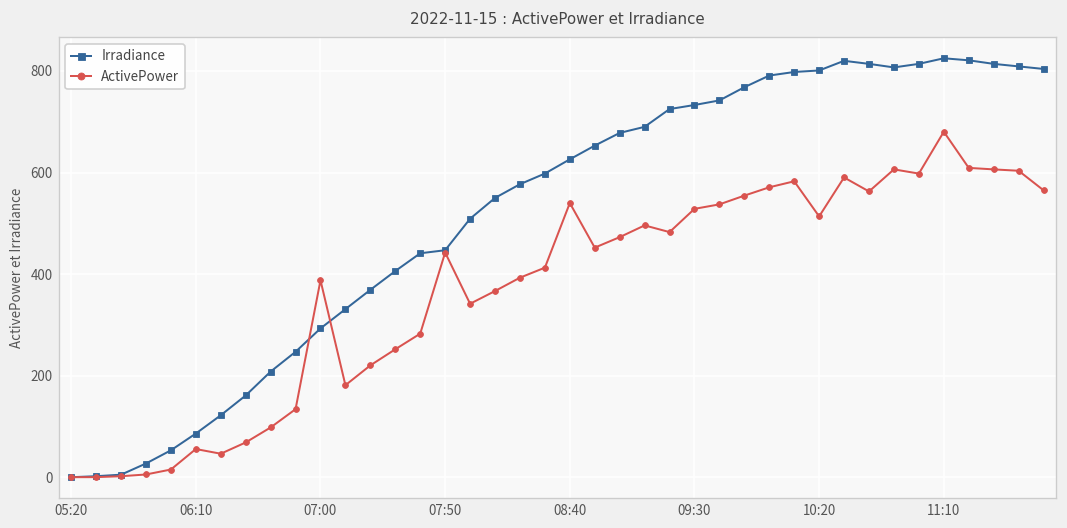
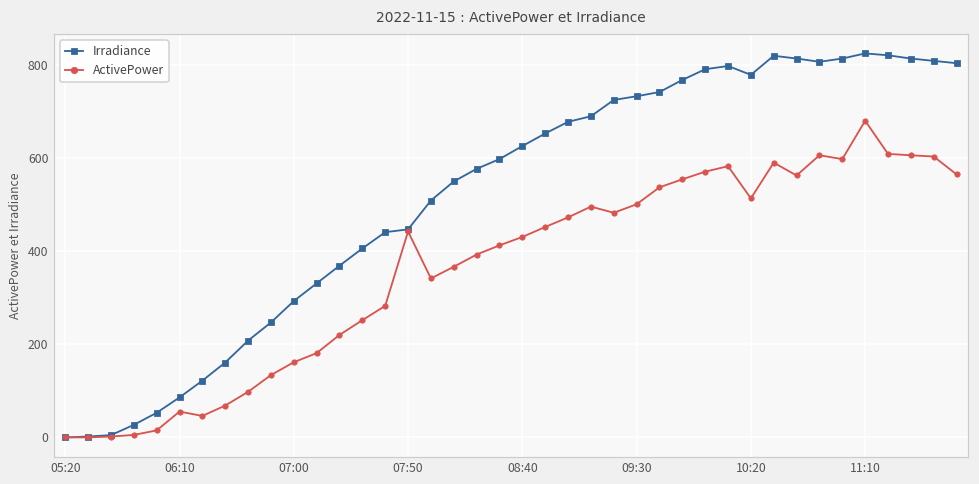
ActivePower, 07:00: 390 -> 160
ActivePower, 08:40: 540 -> 430
ActivePower, 09:30: 530 -> 500
Irradiance, 10:20: 800 -> 780
